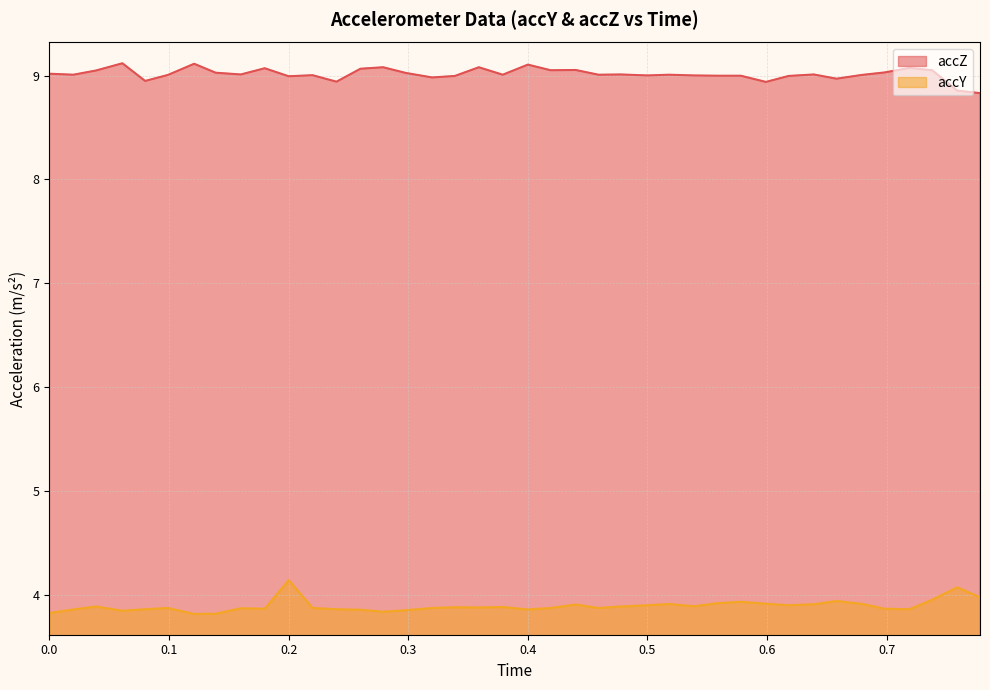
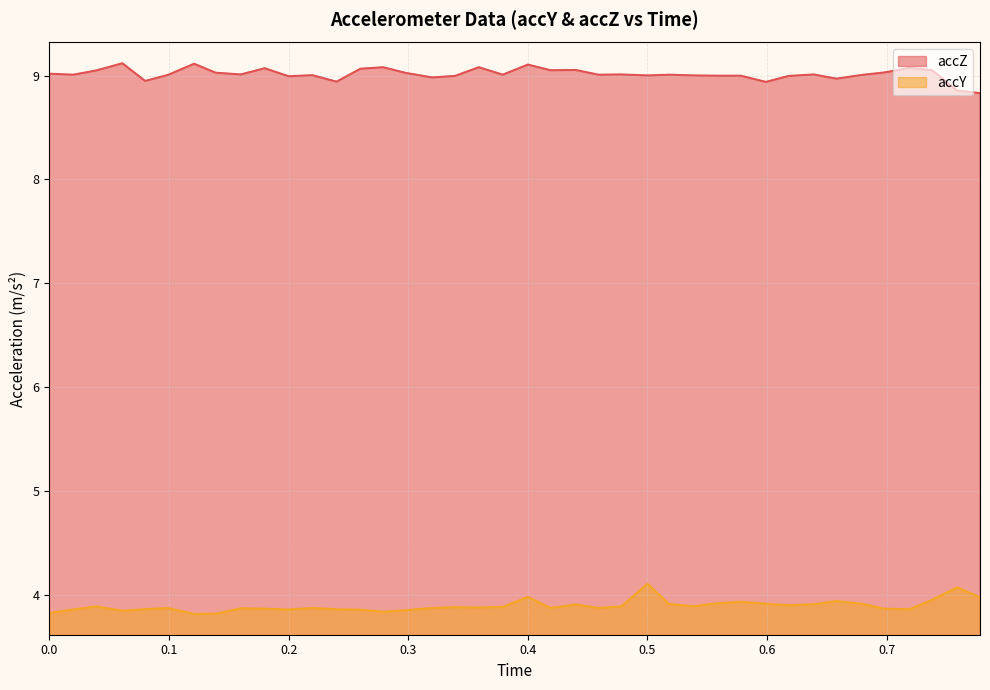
accY, 0.2: 4.14 -> 3.86
accY, 0.4: 3.86 -> 3.98
accY, 0.5: 3.90 -> 4.11
